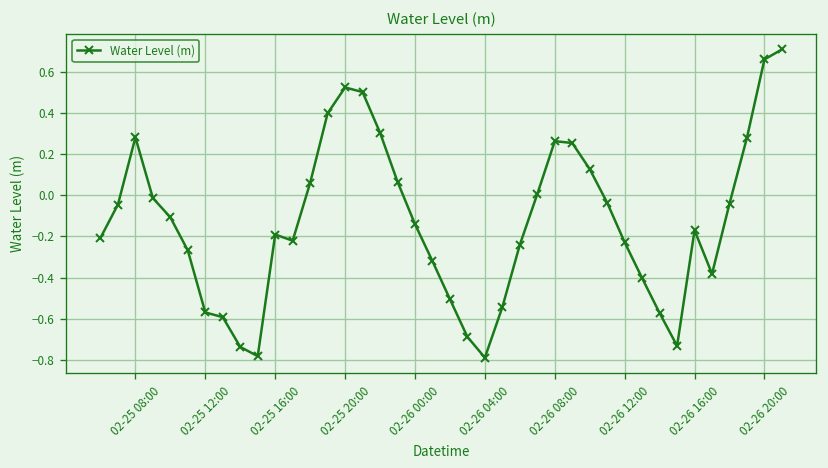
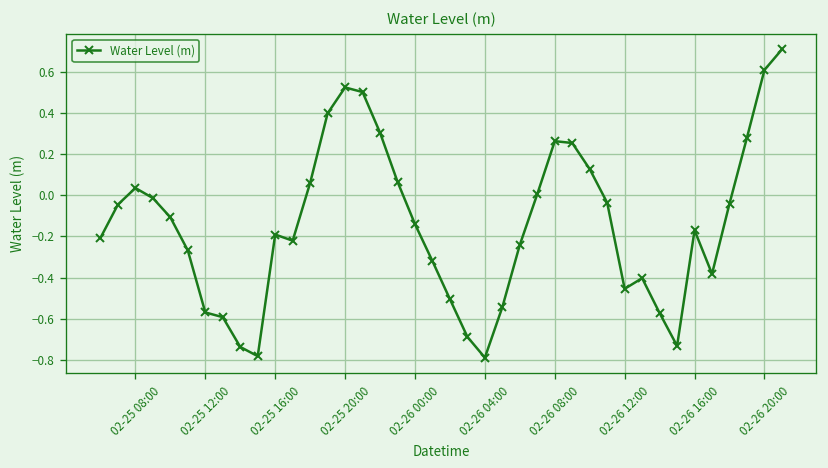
02-25 08:00: 0.28 -> 0.04
02-26 12:00: -0.23 -> -0.45
02-26 20:00: 0.66 -> 0.61
